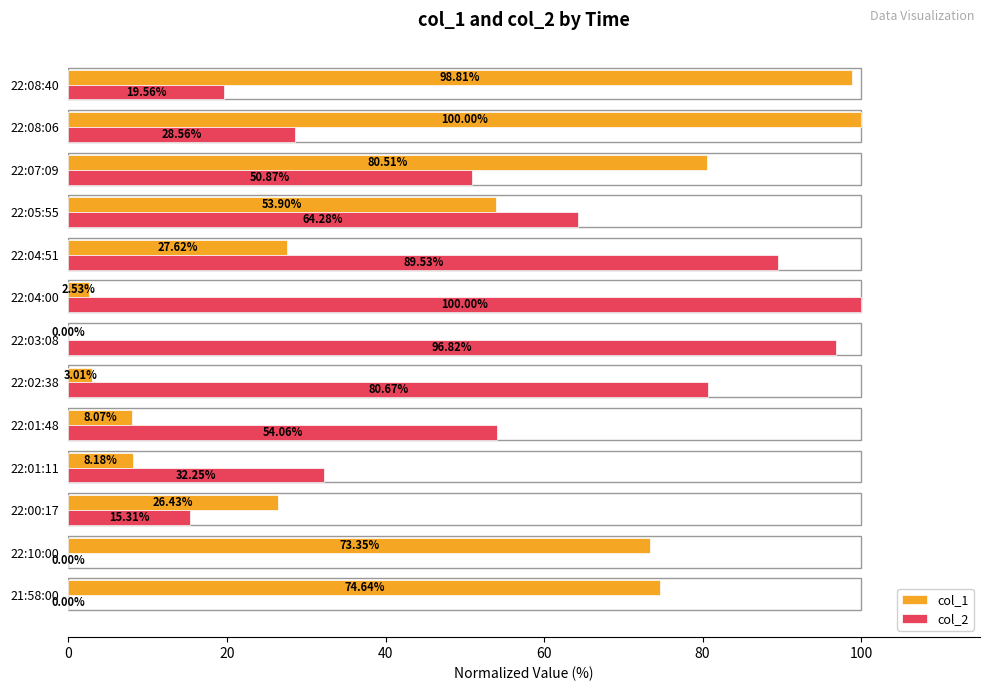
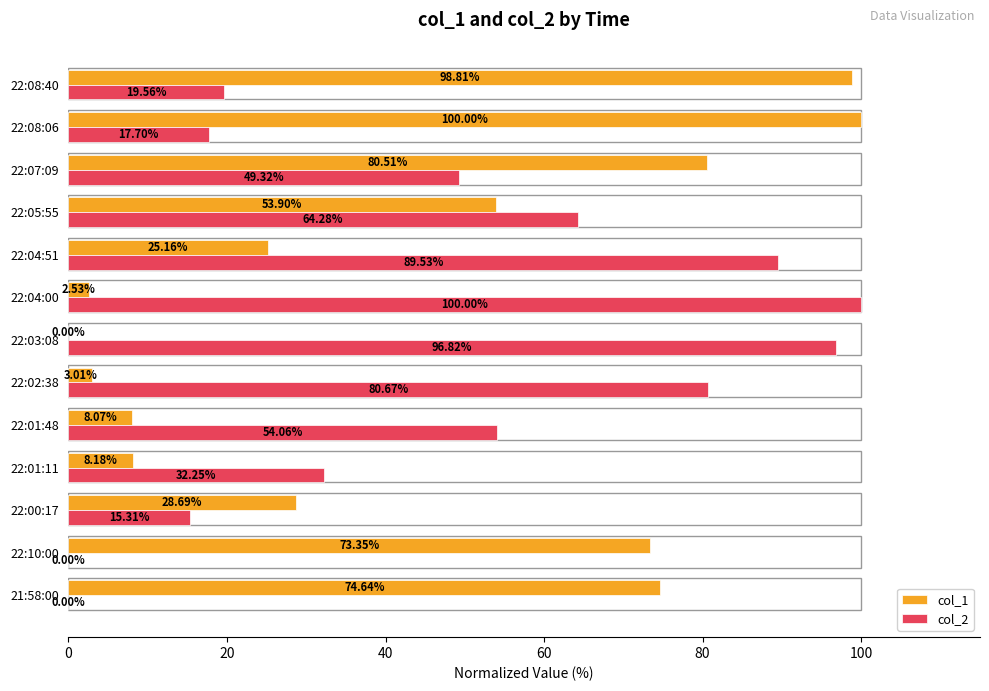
col_2, 22:08:06: 28.56% -> 17.70%
col_2, 22:07:09: 50.87% -> 49.32%
col_1, 22:04:51: 27.62% -> 25.16%
col_1, 22:00:17: 26.43% -> 28.69%
